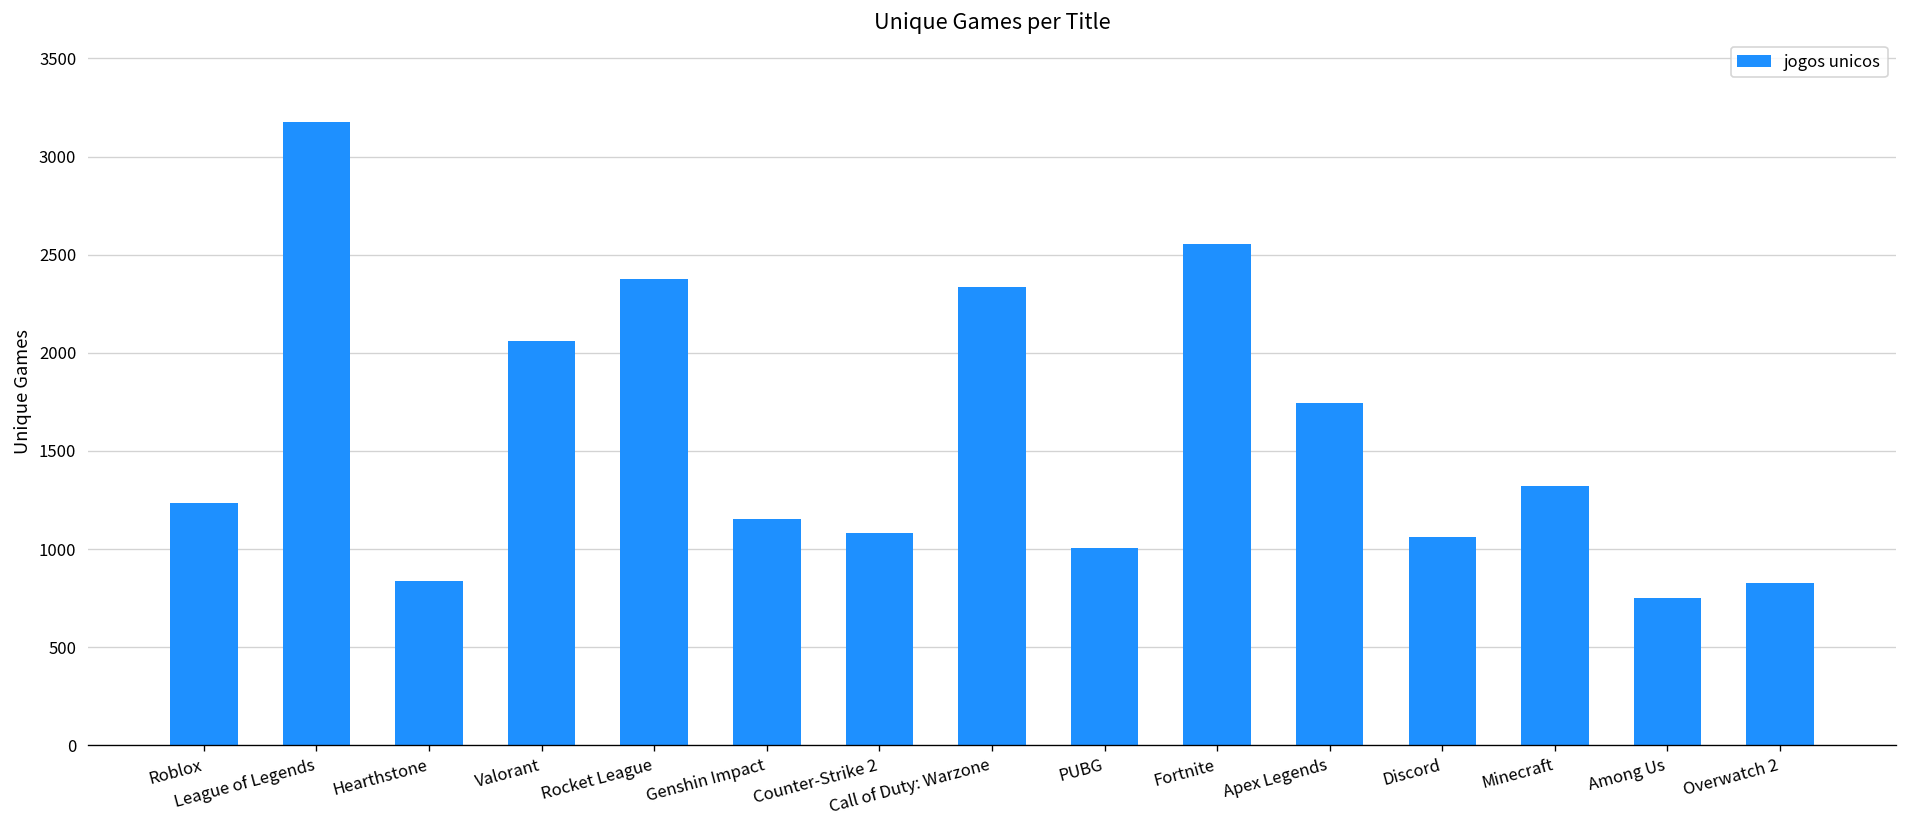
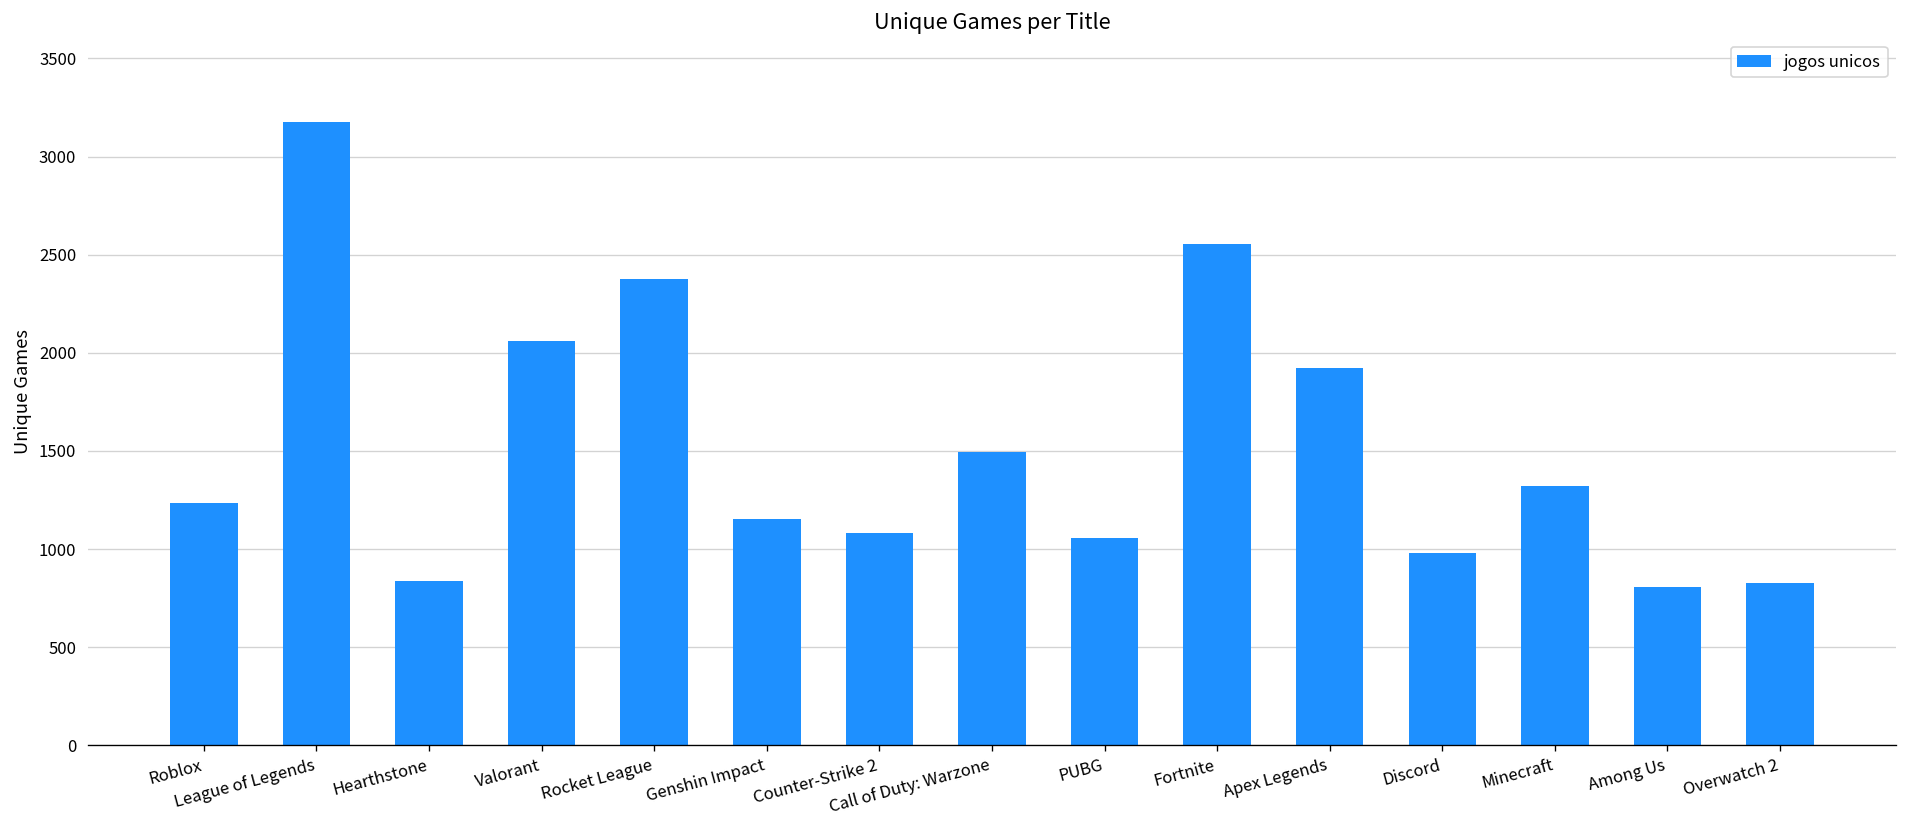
Call of Duty: Warzone: 2340 -> 1490
PUBG: 1010 -> 1060
Apex Legends: 1740 -> 1920
Discord: 1060 -> 980
Among Us: 750 -> 810
